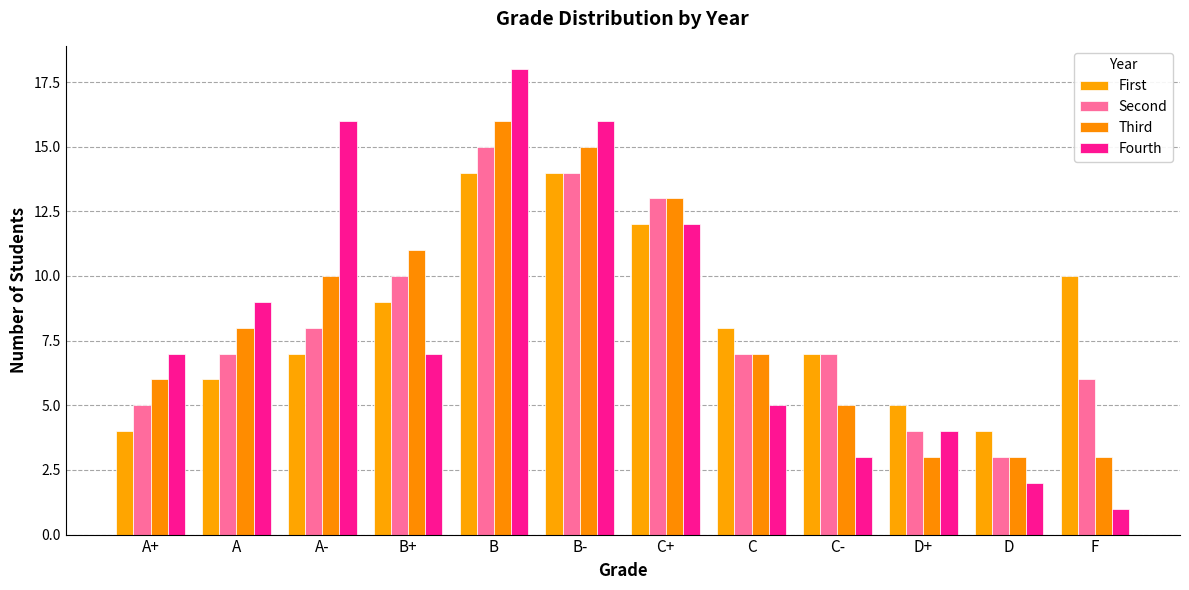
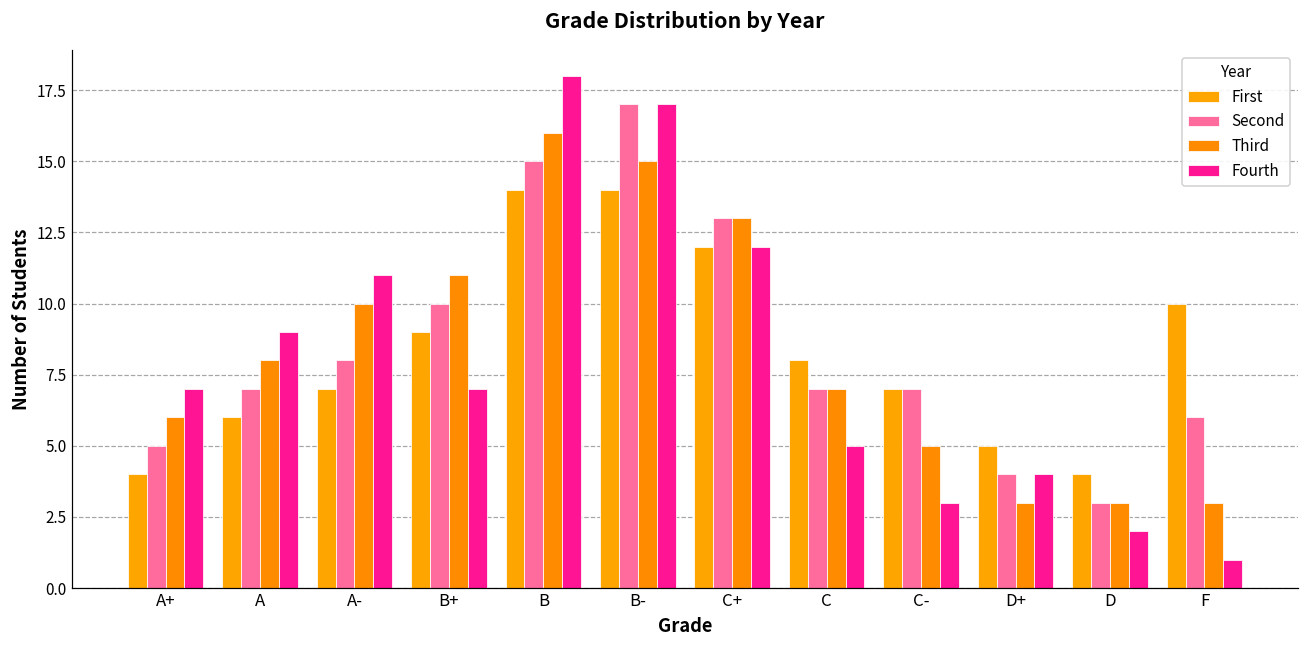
Fourth, A-: 16 -> 11
Second, B-: 14 -> 17
Fourth, B-: 16 -> 17
